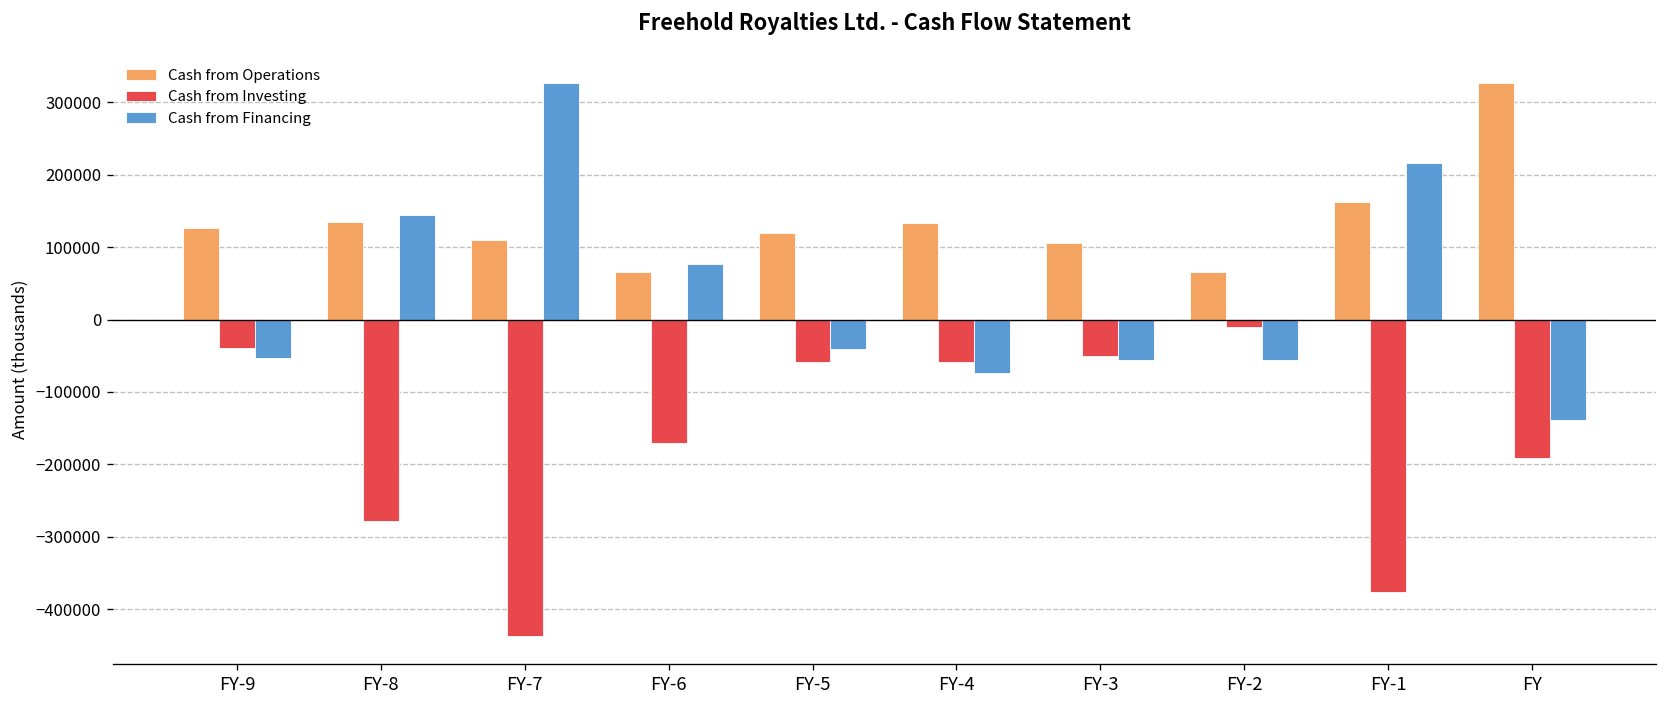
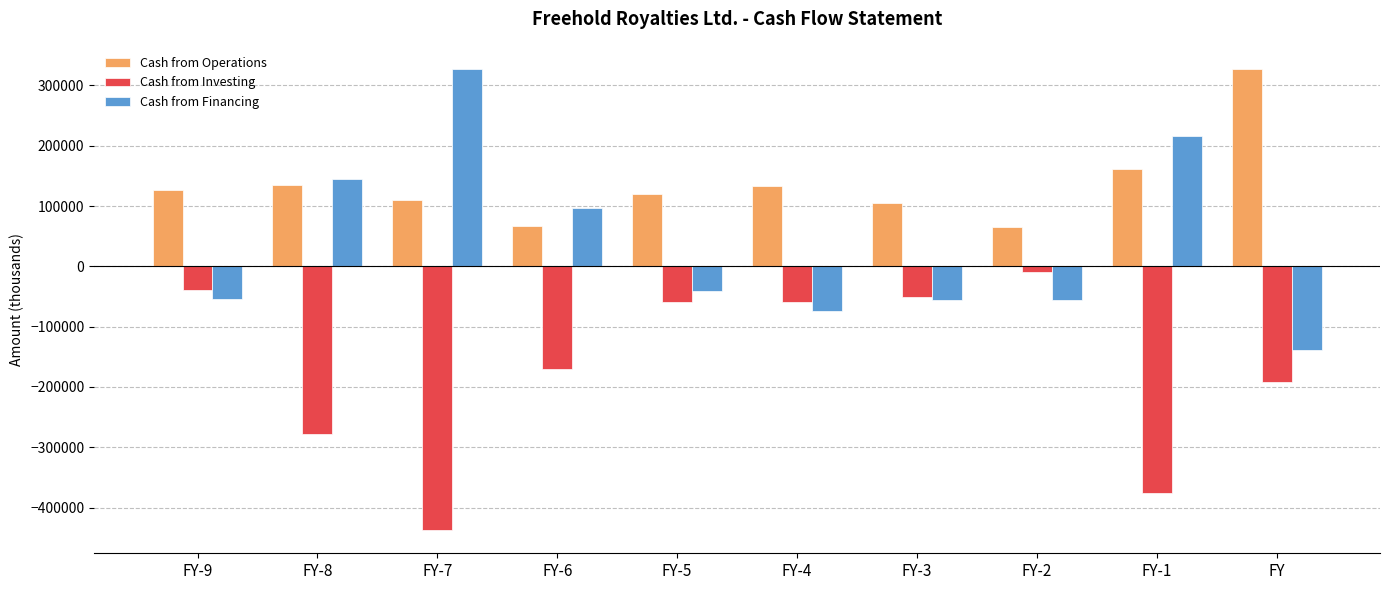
Cash from Financing, FY-6: 80000 -> 100000
